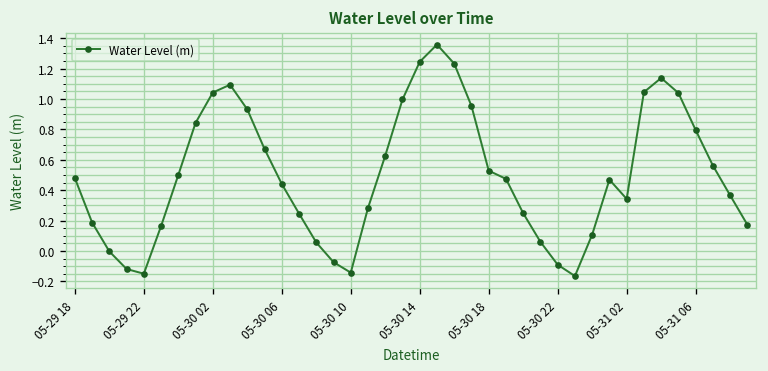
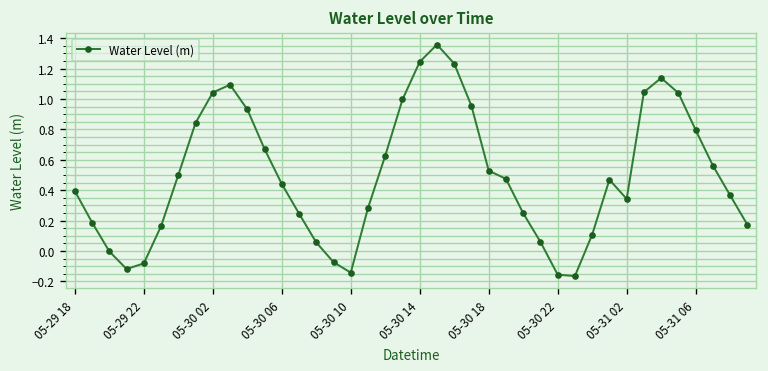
05-29 18: 0.48 -> 0.39
05-29 22: -0.15 -> -0.08
05-30 22: -0.09 -> -0.16
